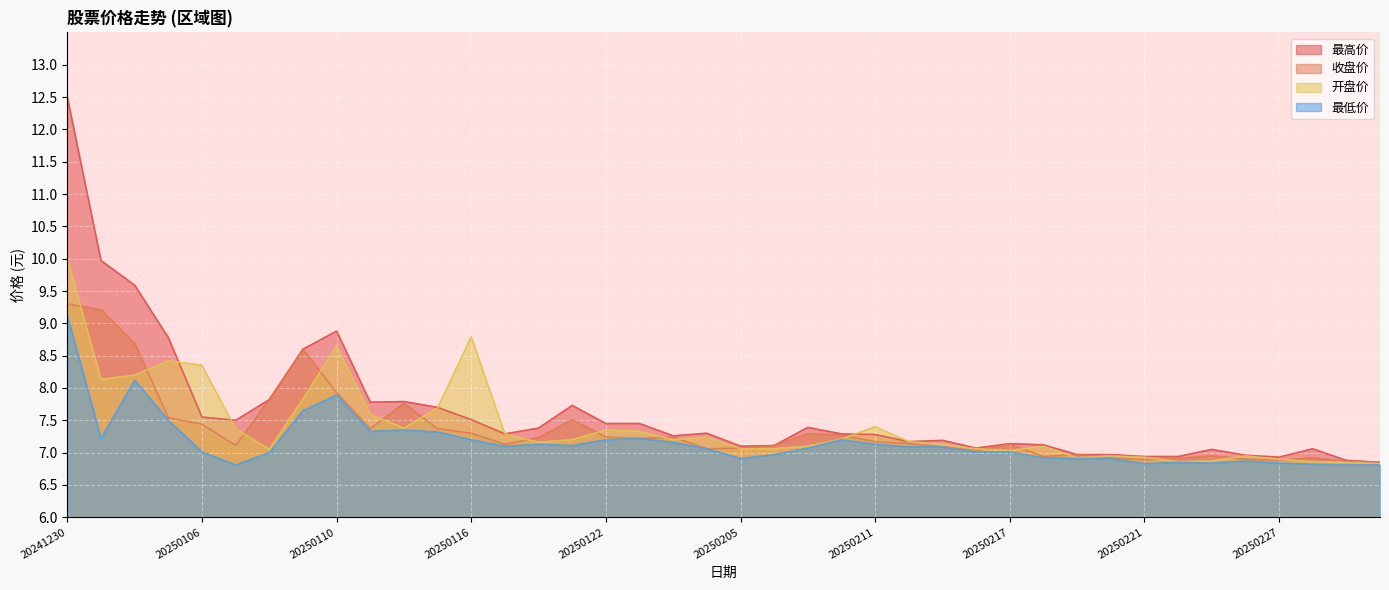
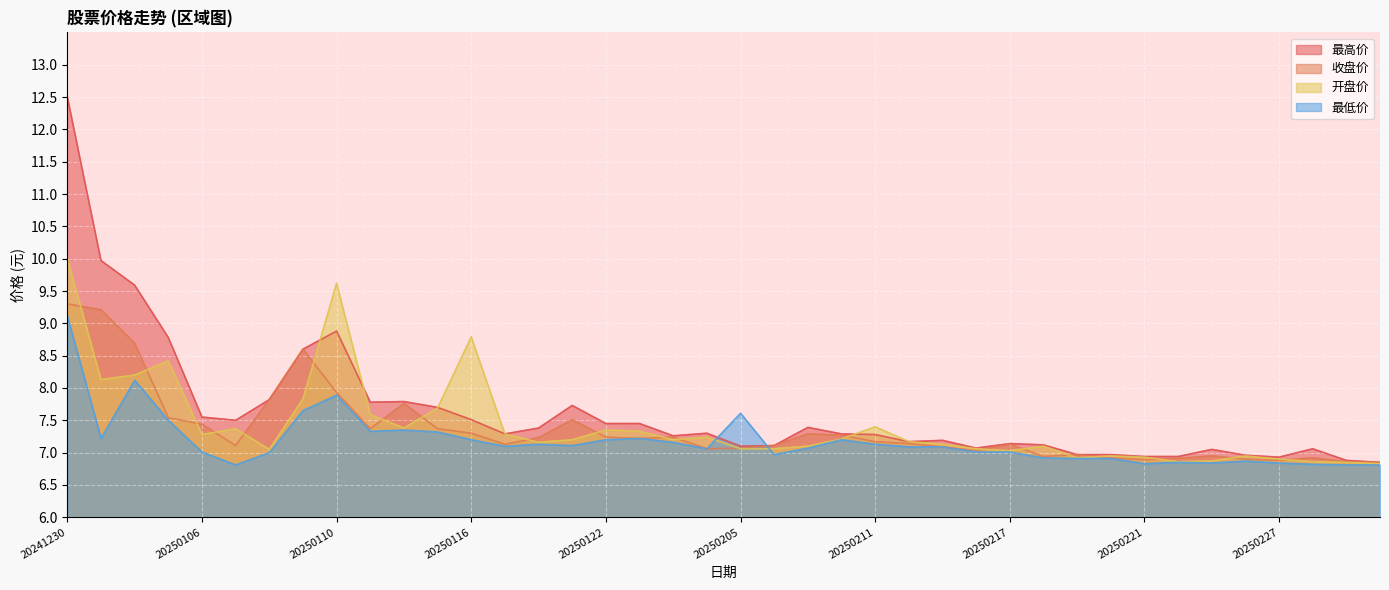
开盘价, 20250106: 8.4 -> 7.3
开盘价, 20250110: 8.7 -> 9.6
最低价, 20250205: 6.9 -> 7.6
